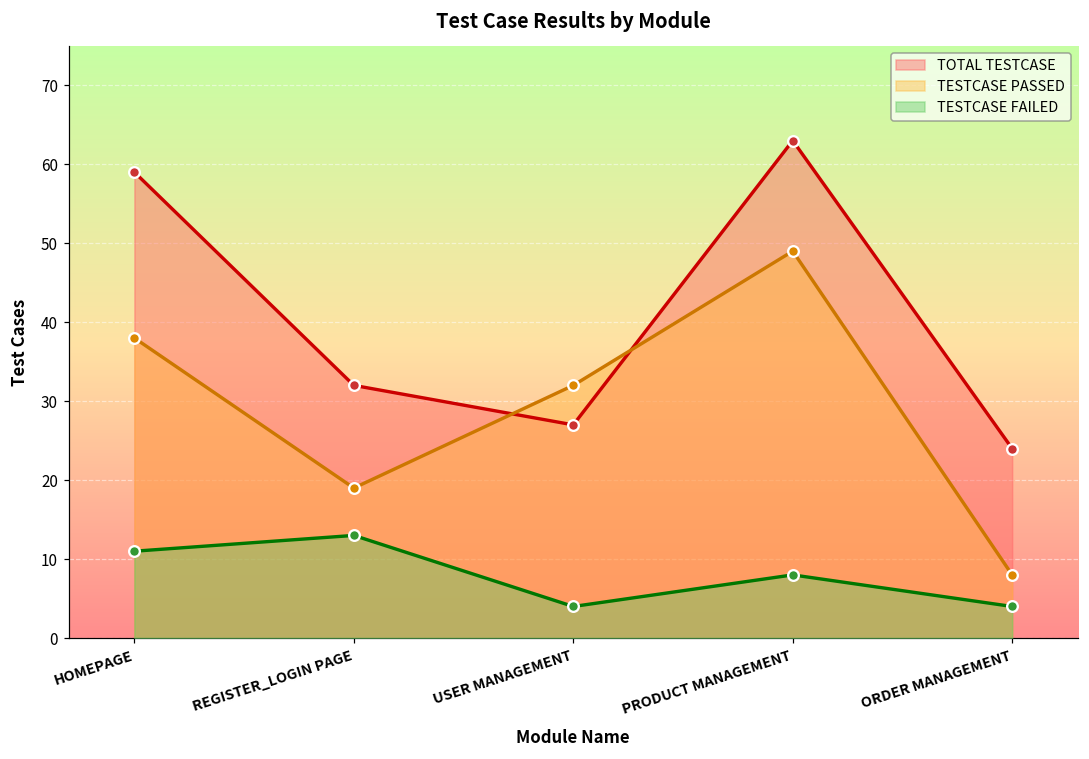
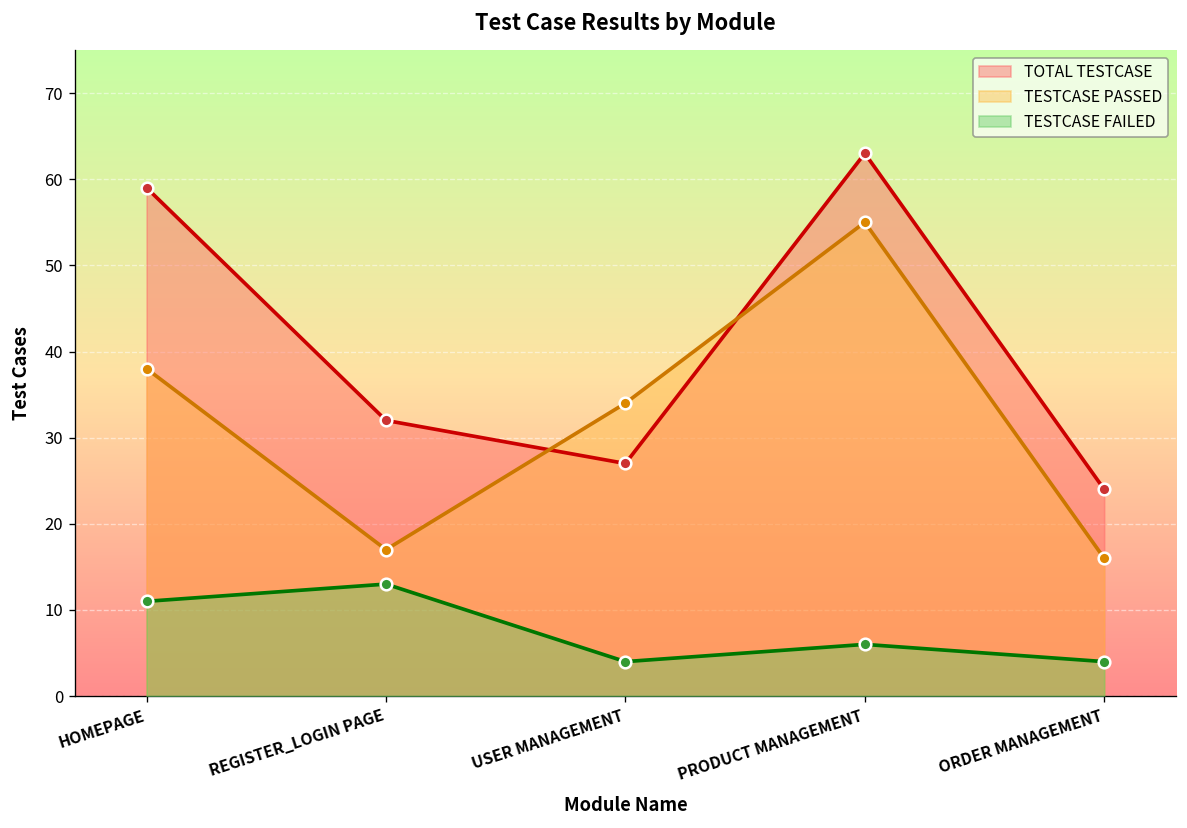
TESTCASE PASSED, REGISTER_LOGIN PAGE: 19 -> 17
TESTCASE PASSED, USER MANAGEMENT: 32 -> 34
TESTCASE PASSED, PRODUCT MANAGEMENT: 49 -> 55
TESTCASE FAILED, PRODUCT MANAGEMENT: 8 -> 6
TESTCASE PASSED, ORDER MANAGEMENT: 8 -> 16
